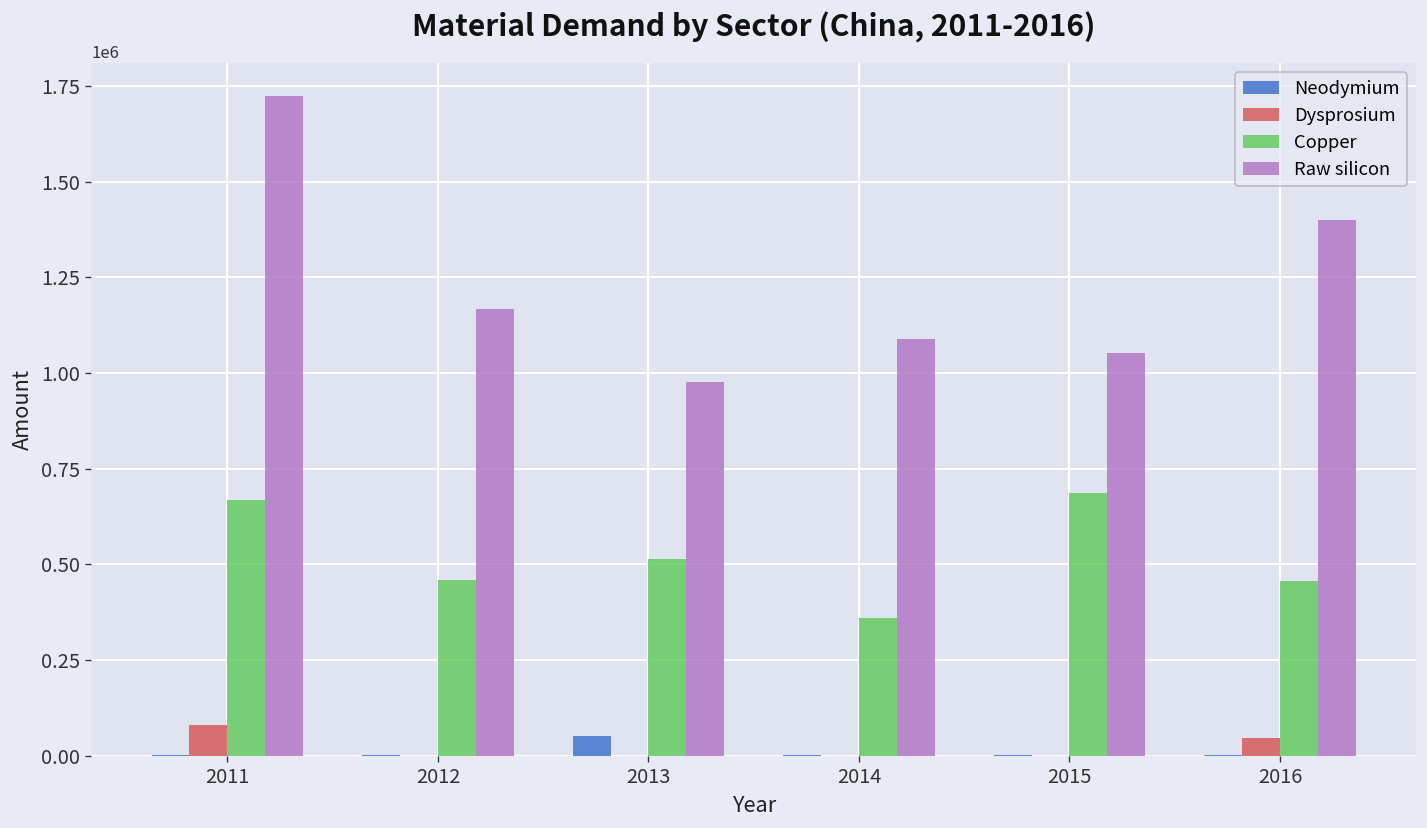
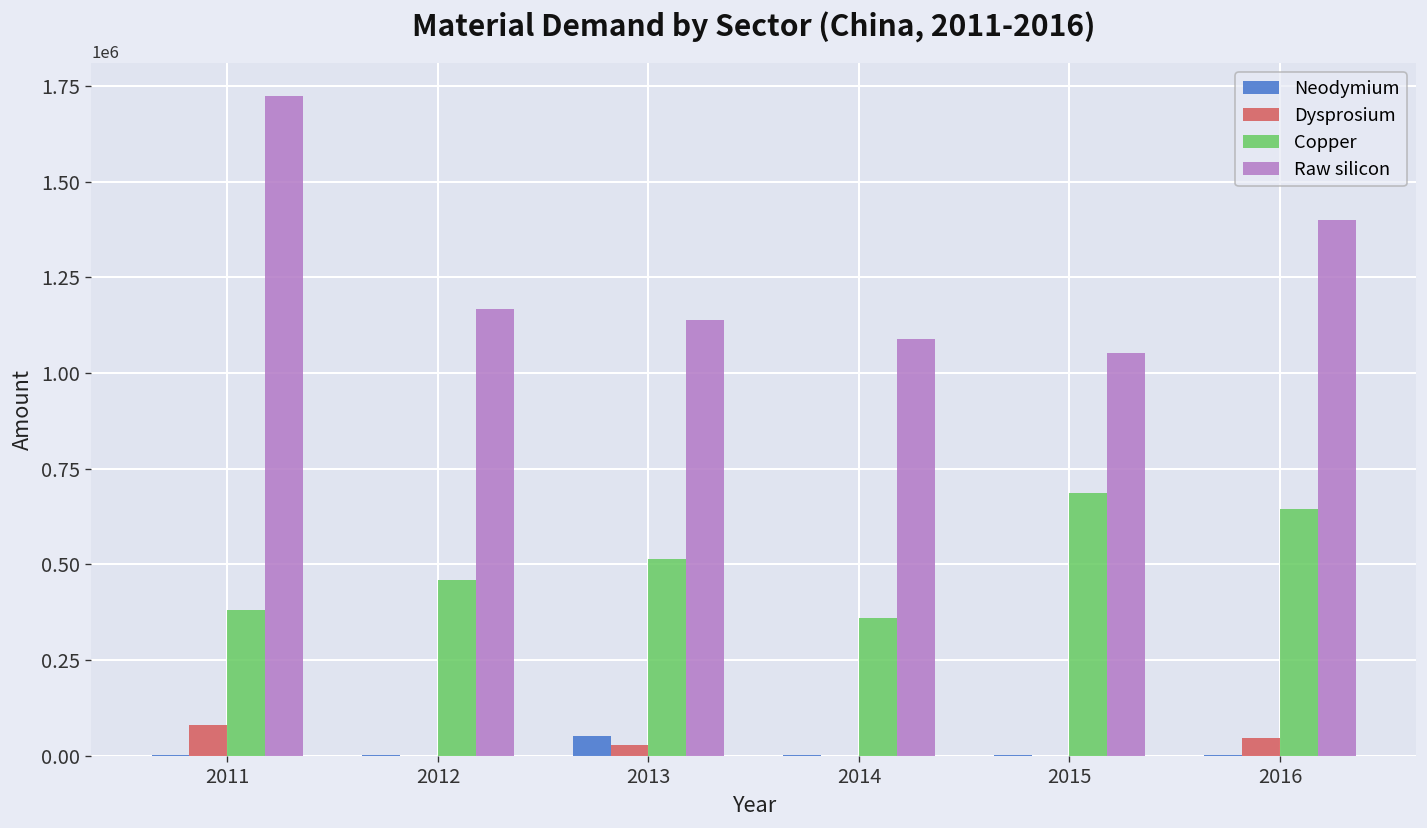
Copper, 2011: 670000 -> 380000
Dysprosium, 2013: 0 -> 30000
Raw silicon, 2013: 980000 -> 1140000
Copper, 2016: 460000 -> 640000
